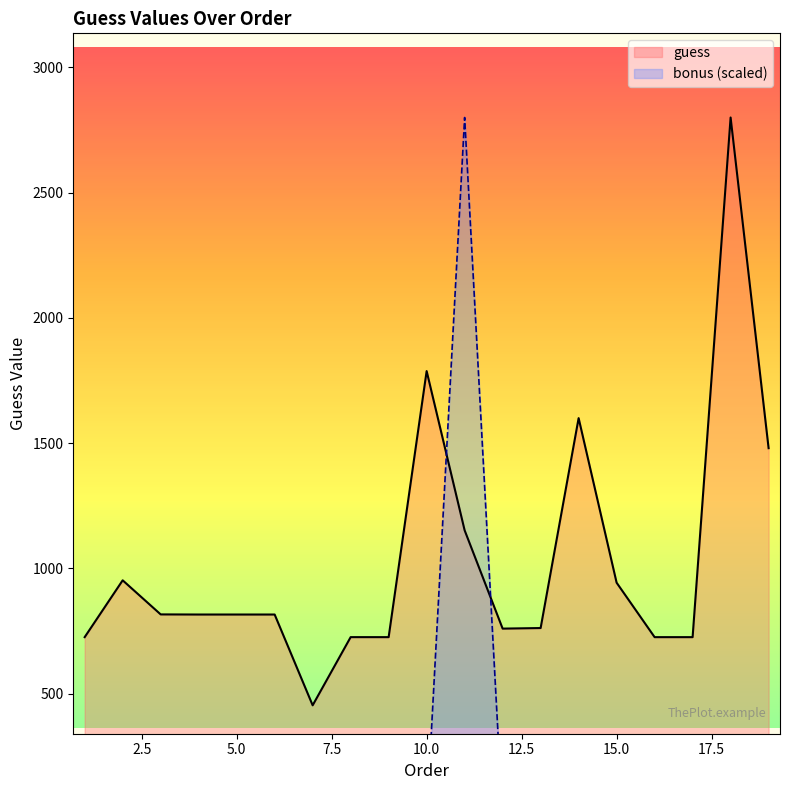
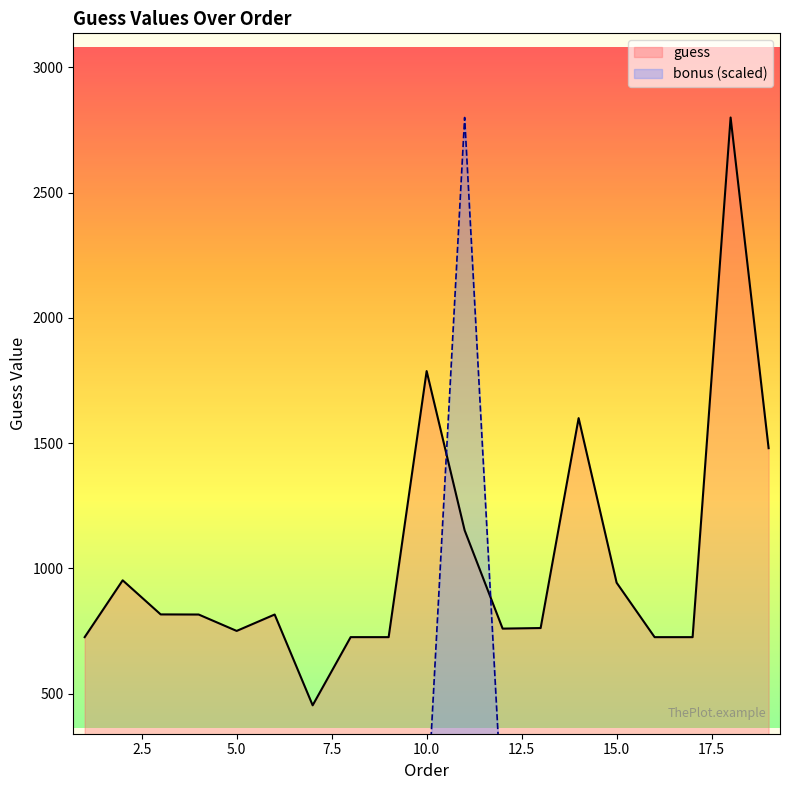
guess, 5.0: 820 -> 750
